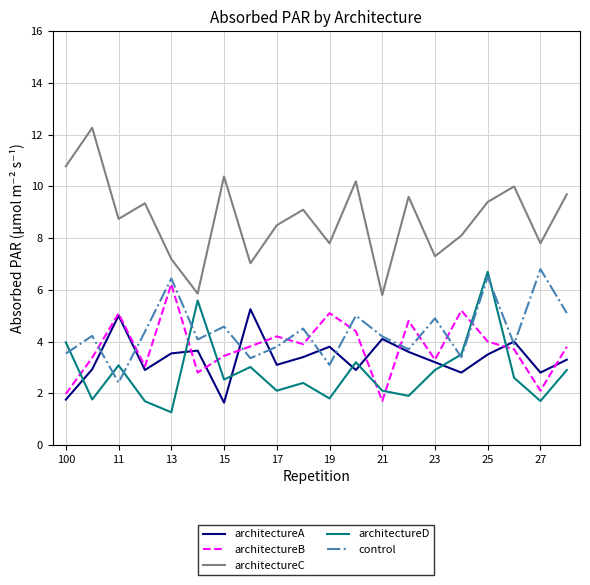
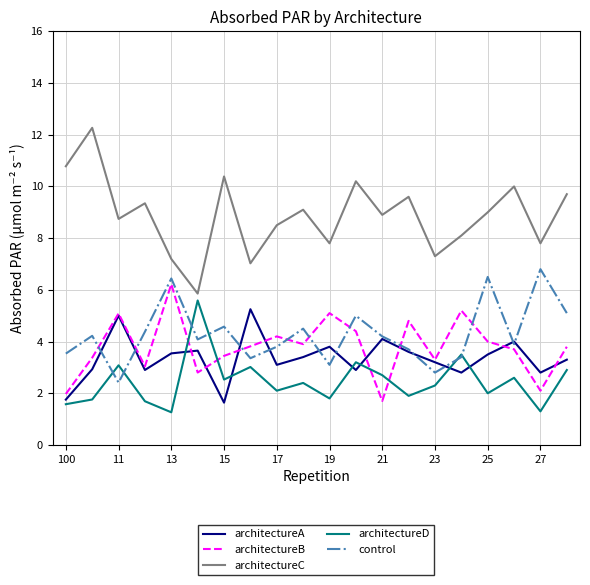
architectureD, 100: 4.0 -> 1.6
architectureC, 21: 5.8 -> 8.9
architectureD, 21: 2.1 -> 2.7
architectureD, 23: 2.9 -> 2.3
control, 23: 4.9 -> 2.8
architectureC, 25: 9.4 -> 9.0
architectureD, 25: 6.7 -> 2.0
architectureD, 27: 1.7 -> 1.3
